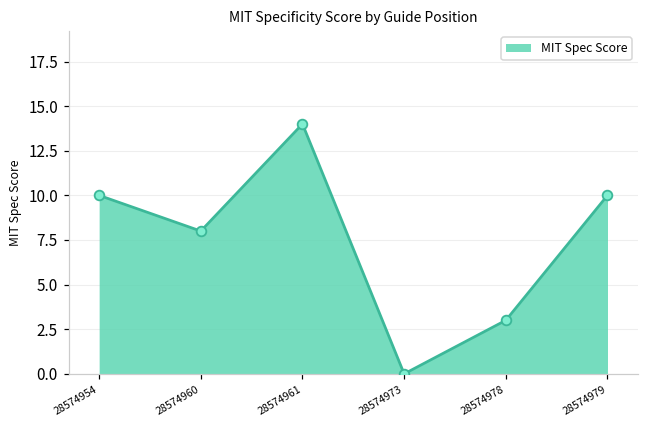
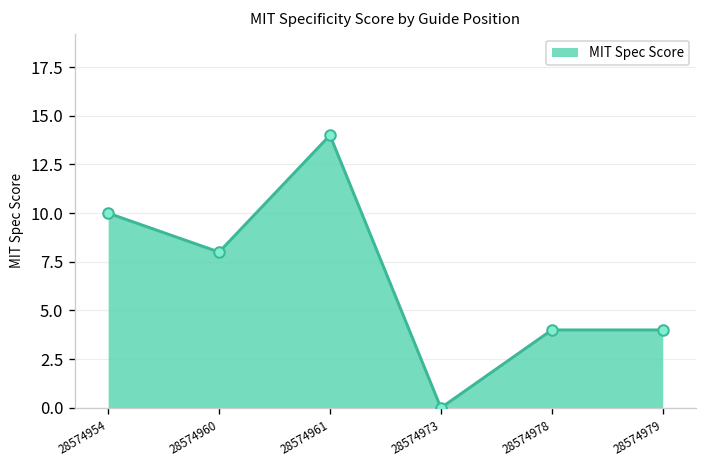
28574978: 3 -> 4
28574979: 10 -> 4
